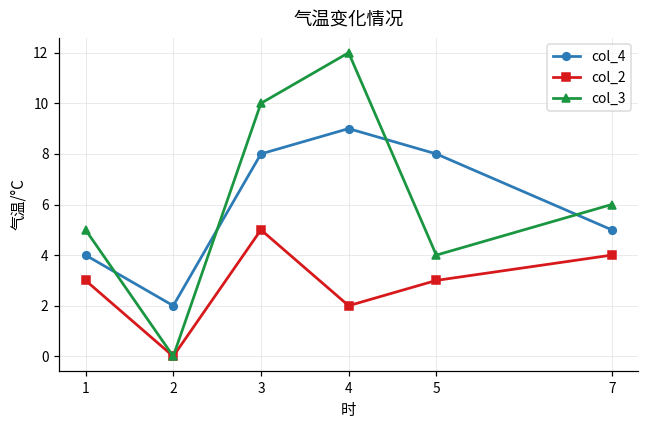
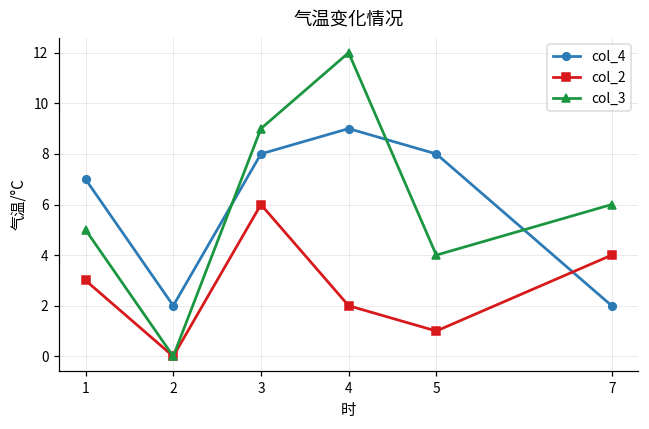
col_4, 1: 4 -> 7
col_2, 3: 5 -> 6
col_3, 3: 10 -> 9
col_2, 5: 3 -> 1
col_4, 7: 5 -> 2
